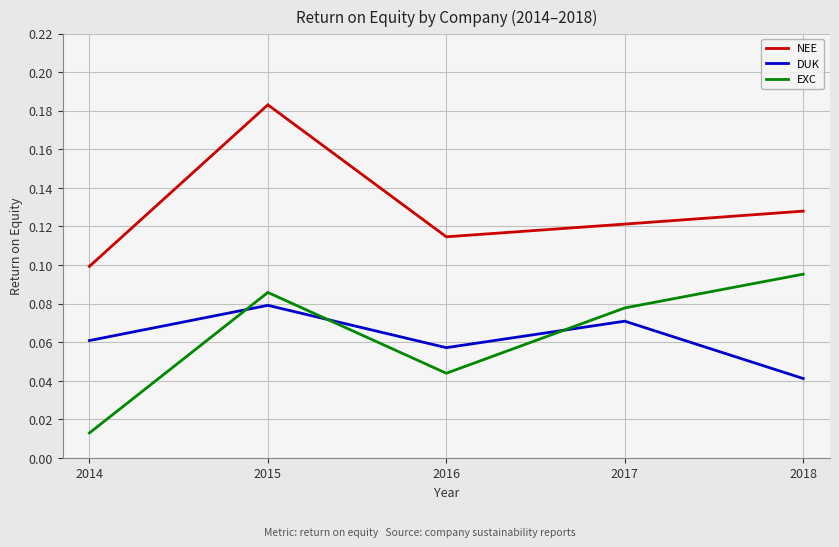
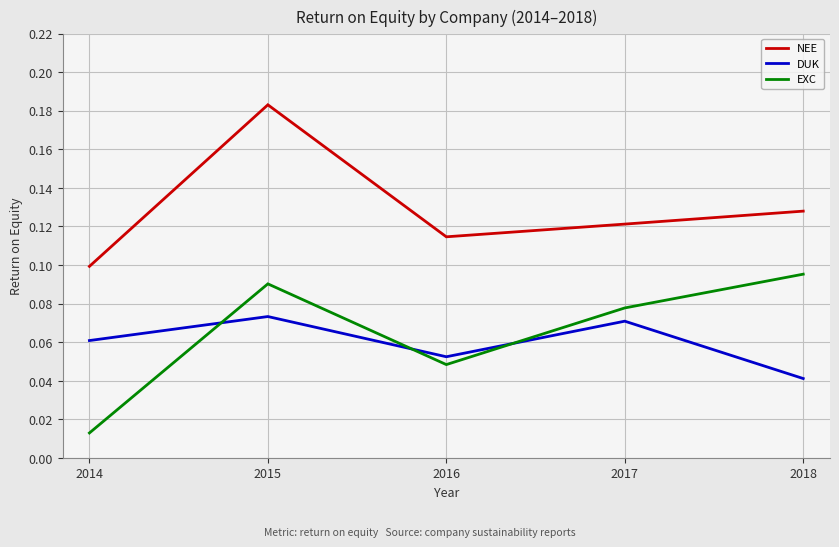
DUK, 2015: 0.079 -> 0.073
EXC, 2015: 0.086 -> 0.090
DUK, 2016: 0.057 -> 0.052
EXC, 2016: 0.044 -> 0.048
